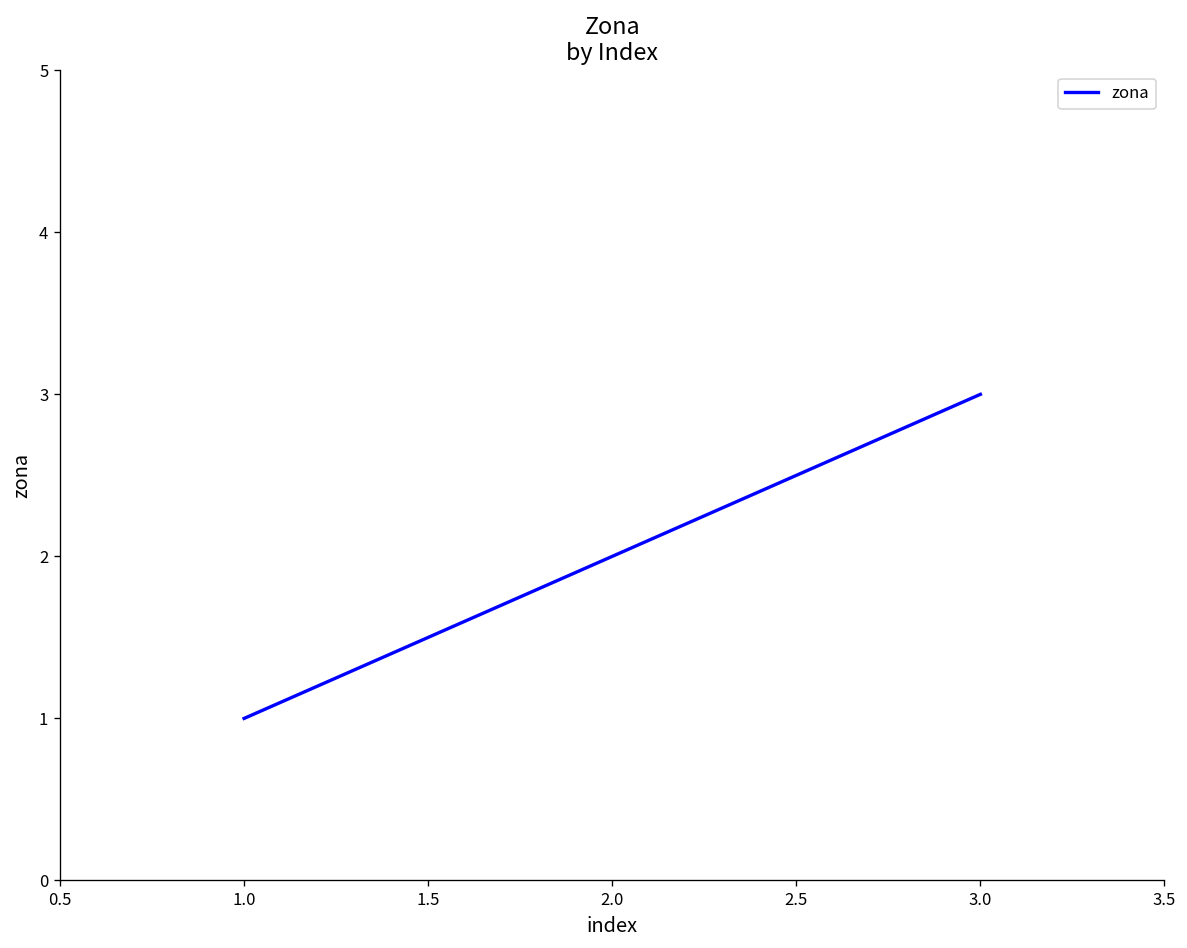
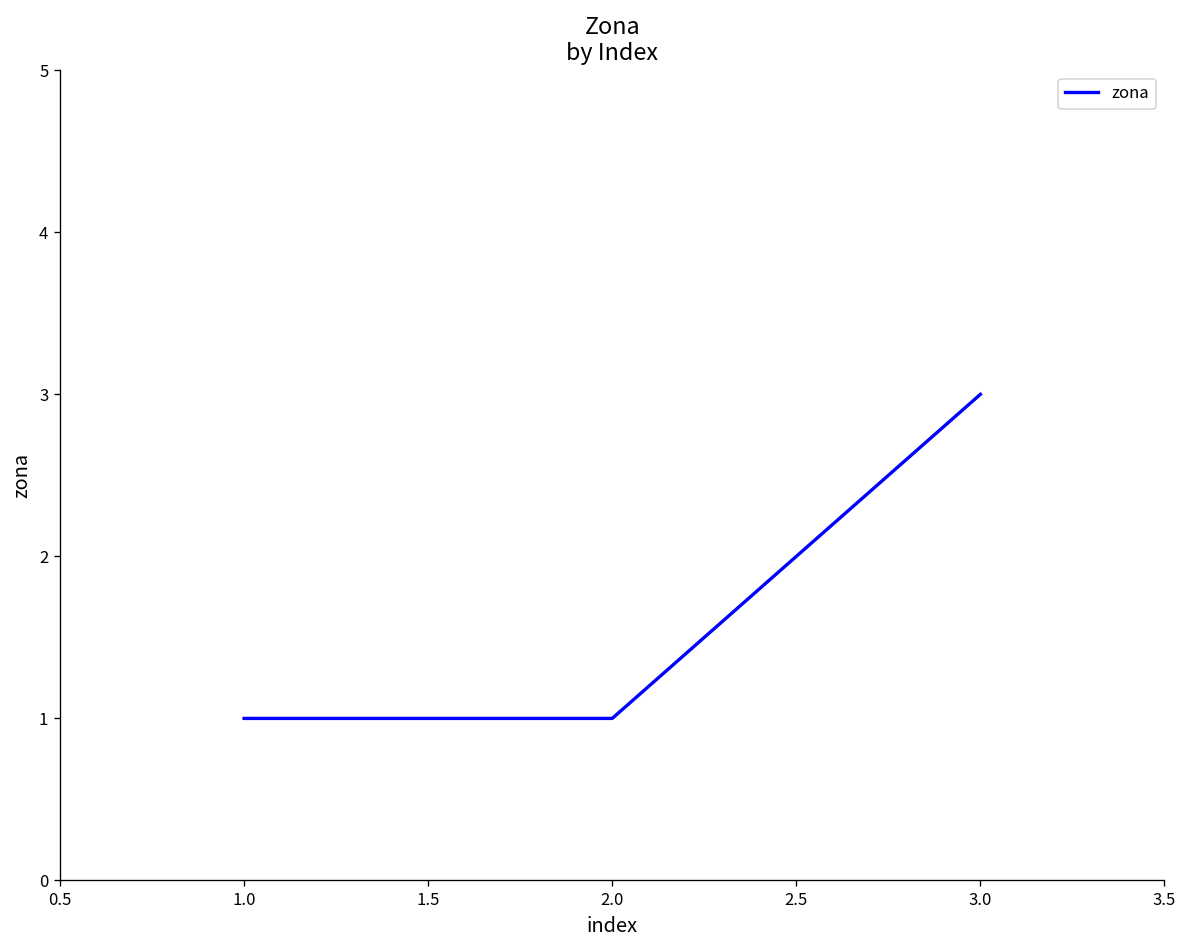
2.0: 2 -> 1
